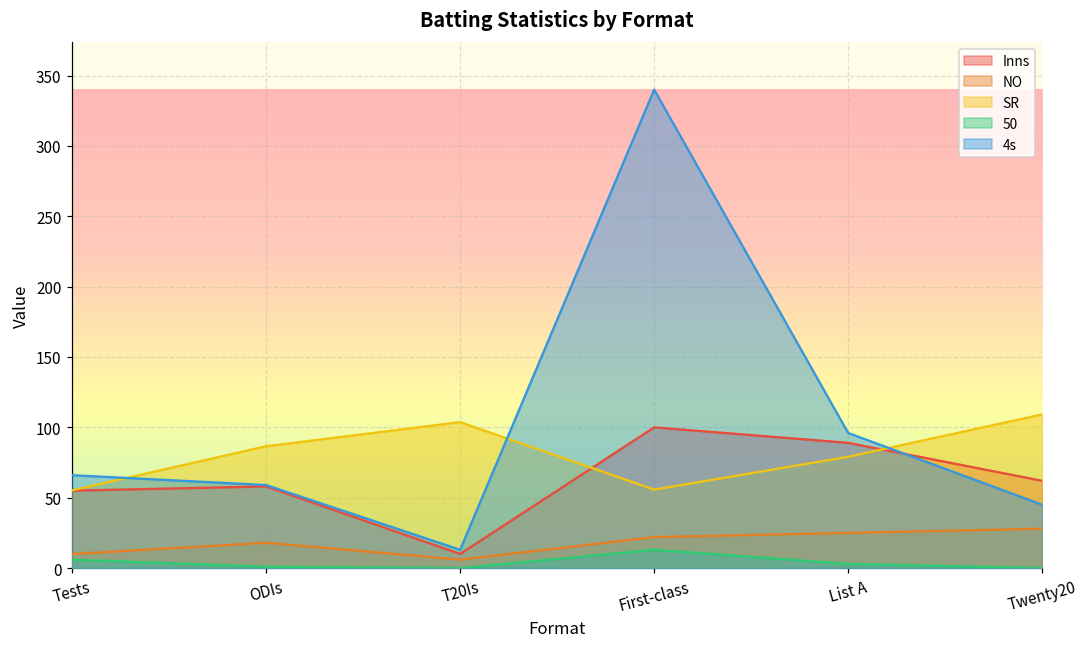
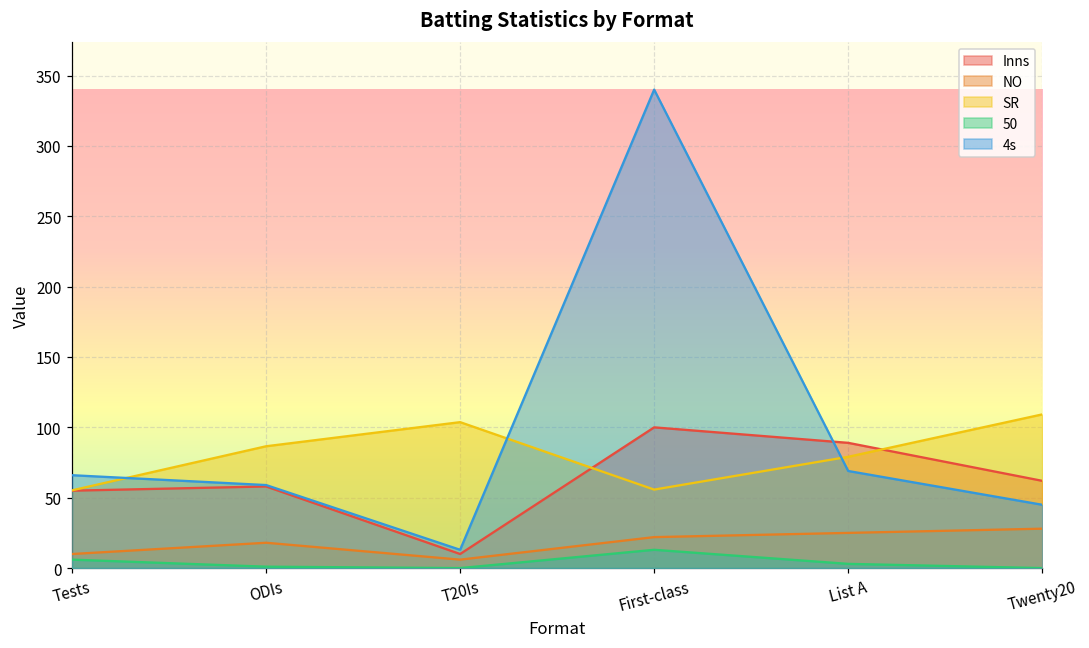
4s, List A: 96 -> 69
